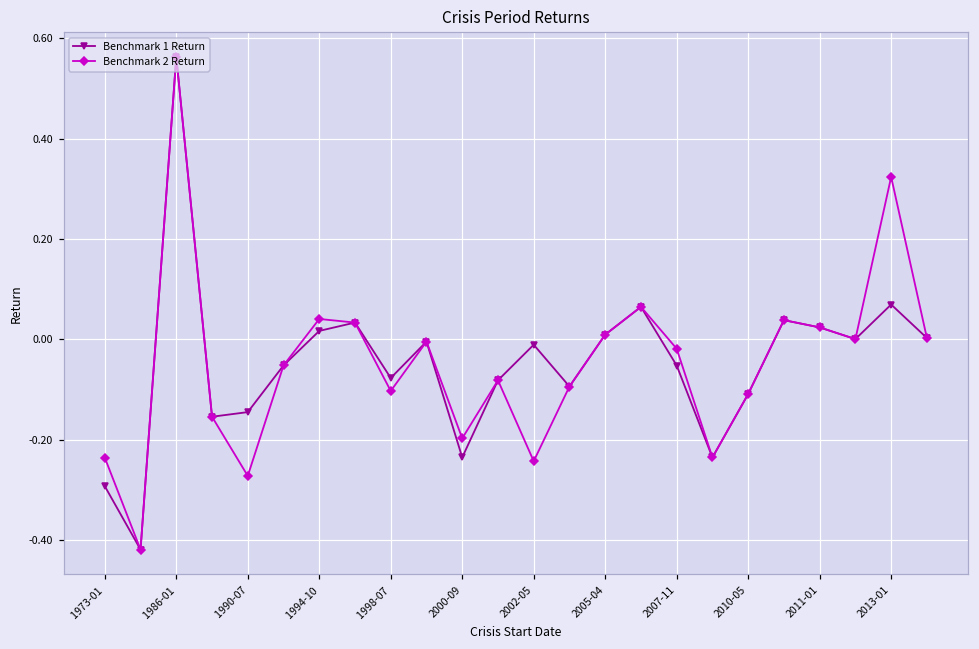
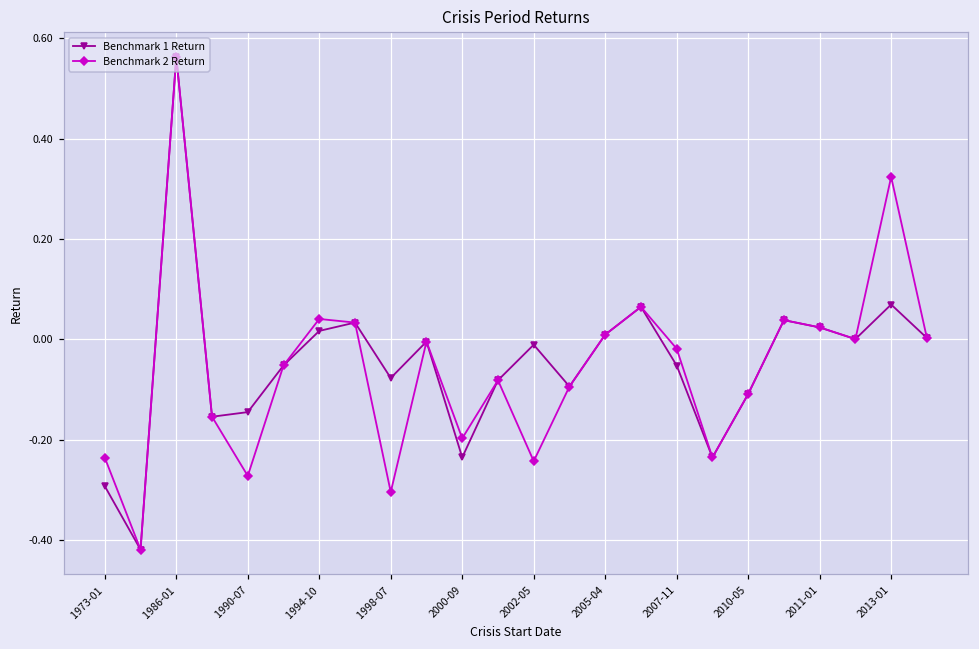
Benchmark 2 Return, 1998-07: -0.10 -> -0.30
